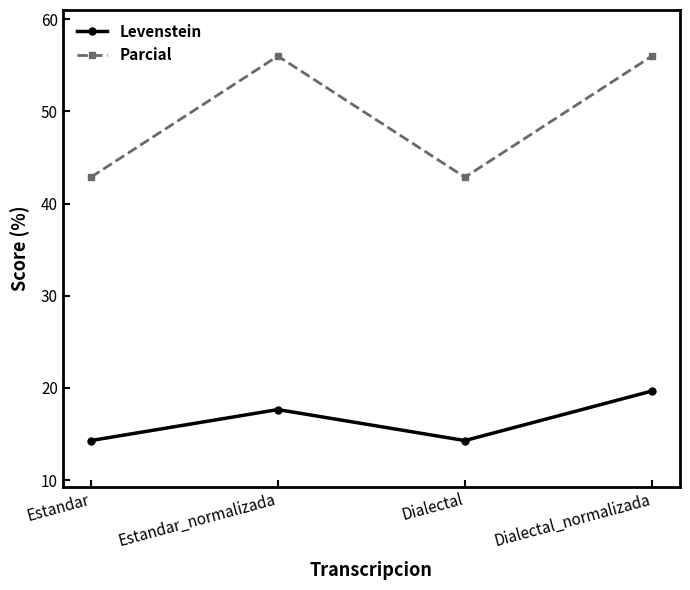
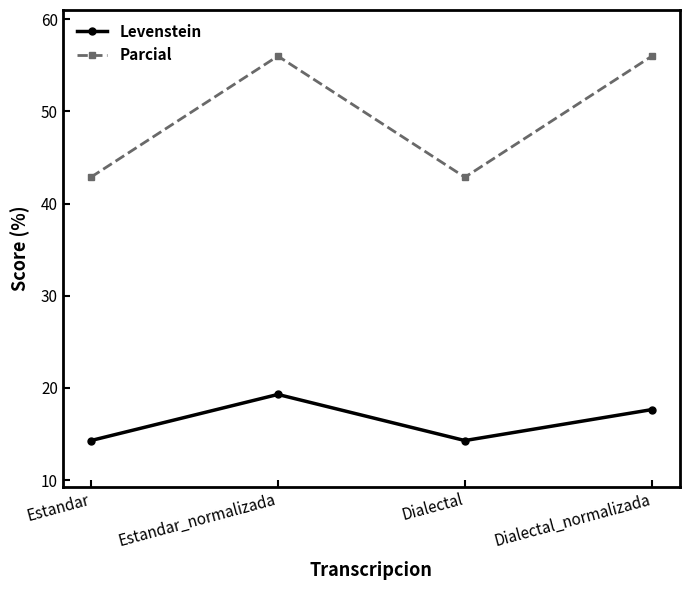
Levenstein, Estandar_normalizada: 18 -> 19
Levenstein, Dialectal_normalizada: 20 -> 18
